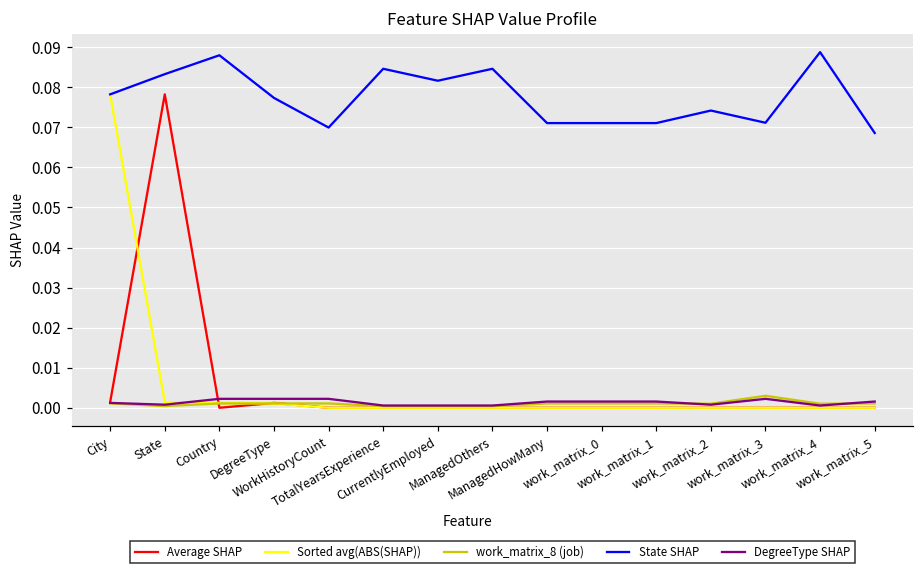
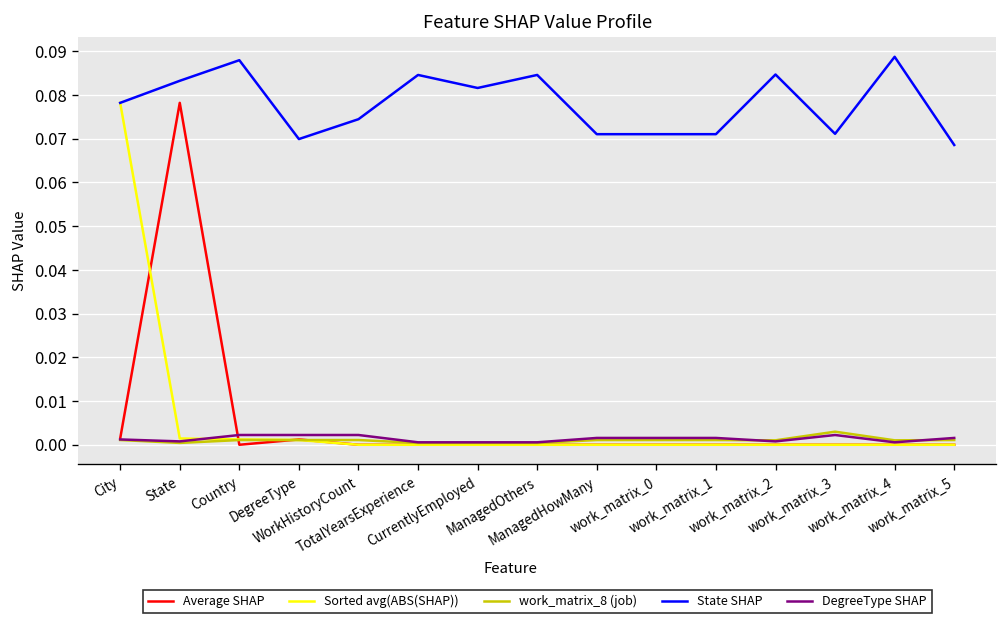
State SHAP, DegreeType: 0.077 -> 0.070
State SHAP, WorkHistoryCount: 0.070 -> 0.074
State SHAP, work_matrix_2: 0.074 -> 0.085
